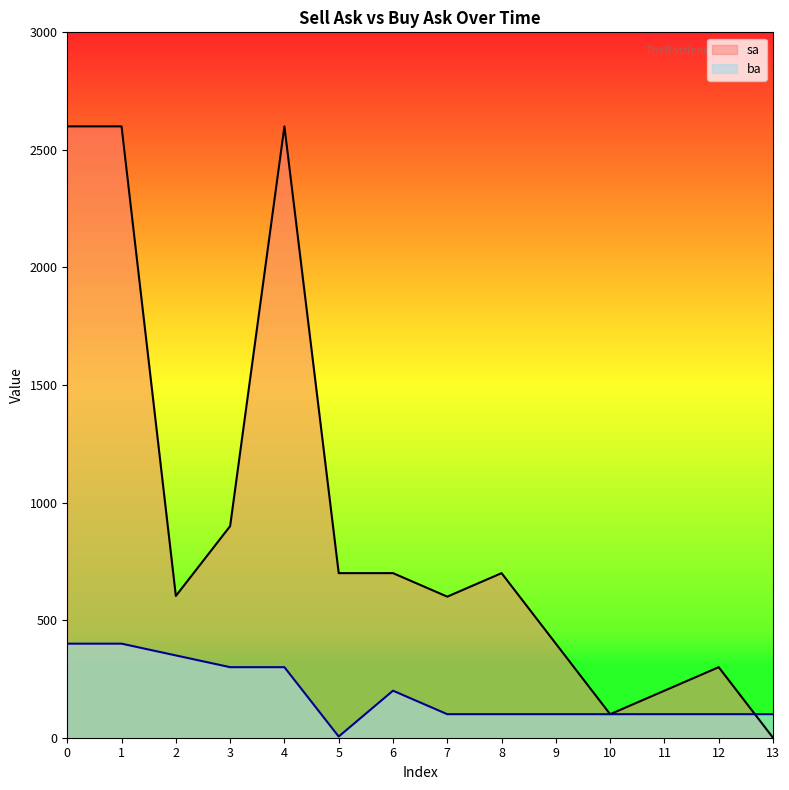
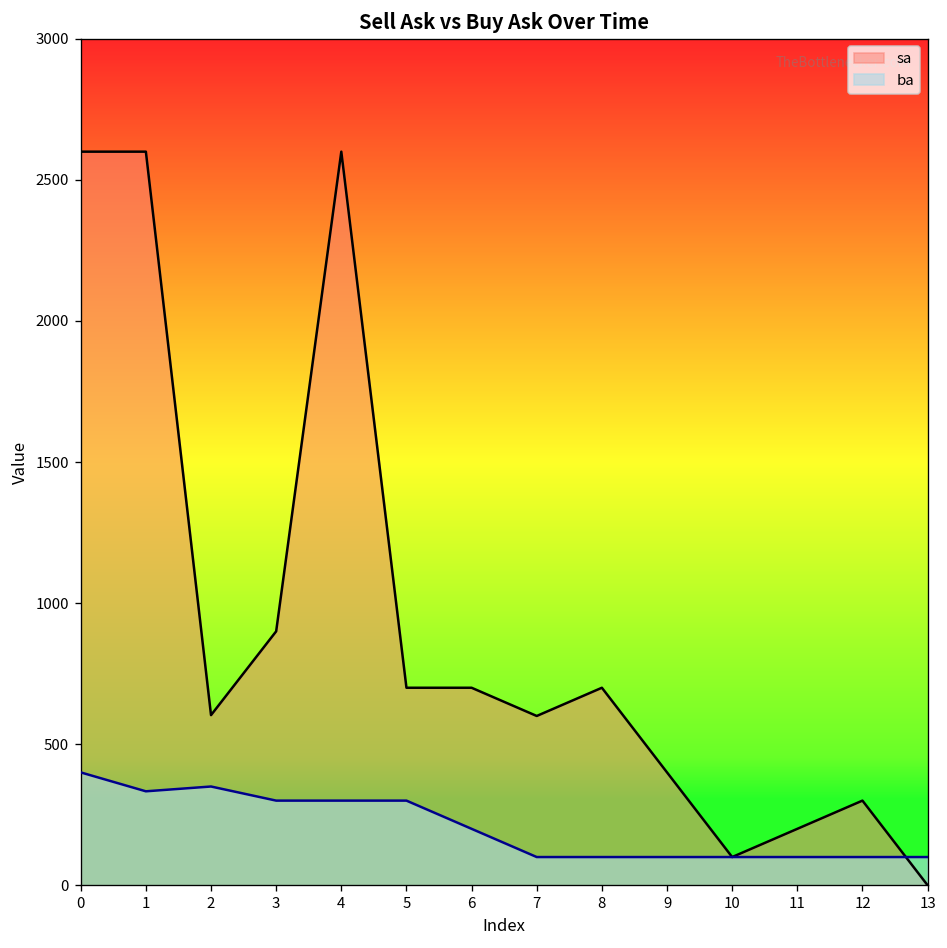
ba, 1: 400 -> 330
ba, 5: 10 -> 300
